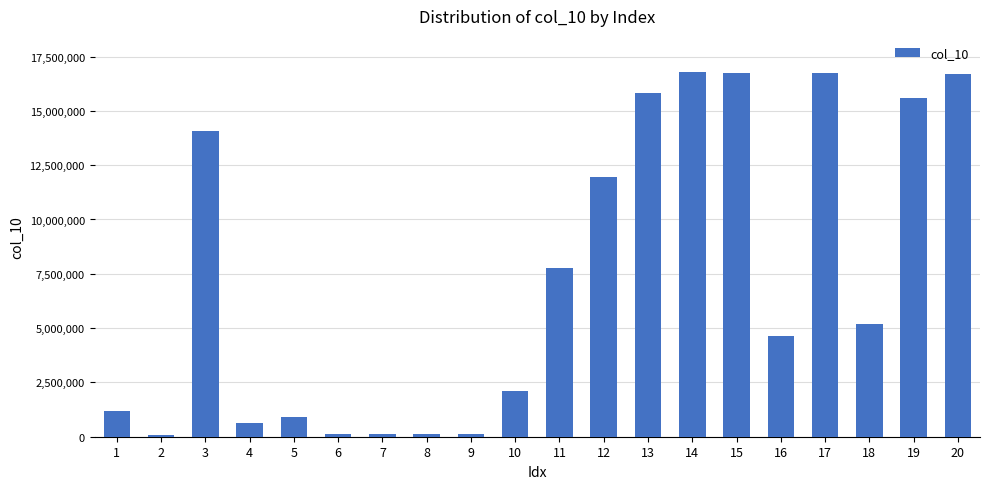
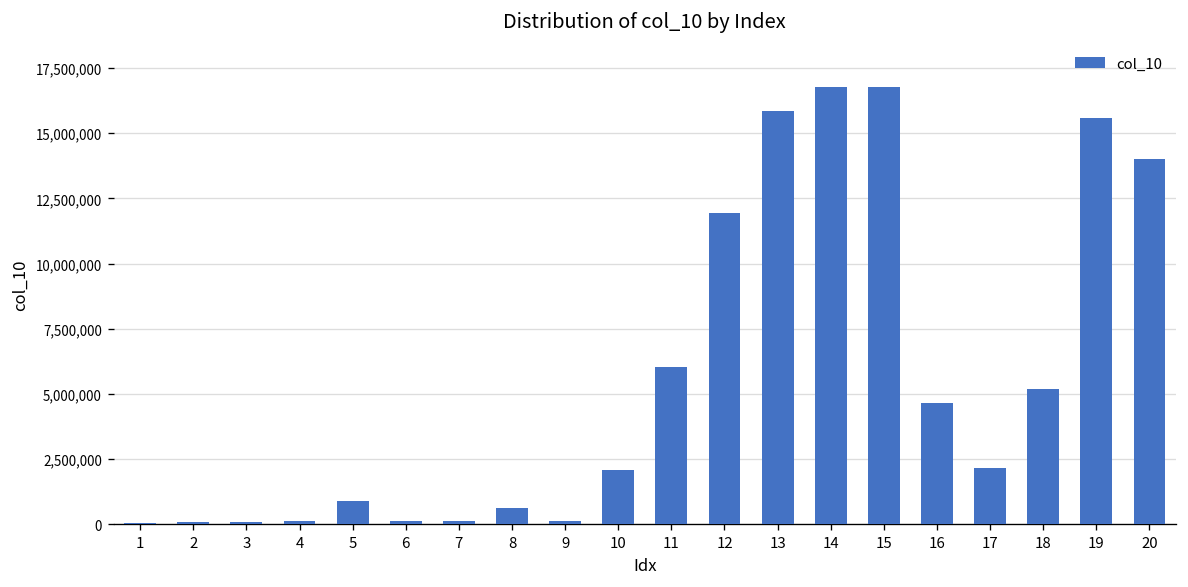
1: 1,200,000 -> 100,000
3: 14,100,000 -> 100,000
4: 600,000 -> 100,000
8: 100,000 -> 600,000
11: 7,800,000 -> 6,000,000
17: 16,700,000 -> 2,200,000
20: 16,700,000 -> 14,000,000
